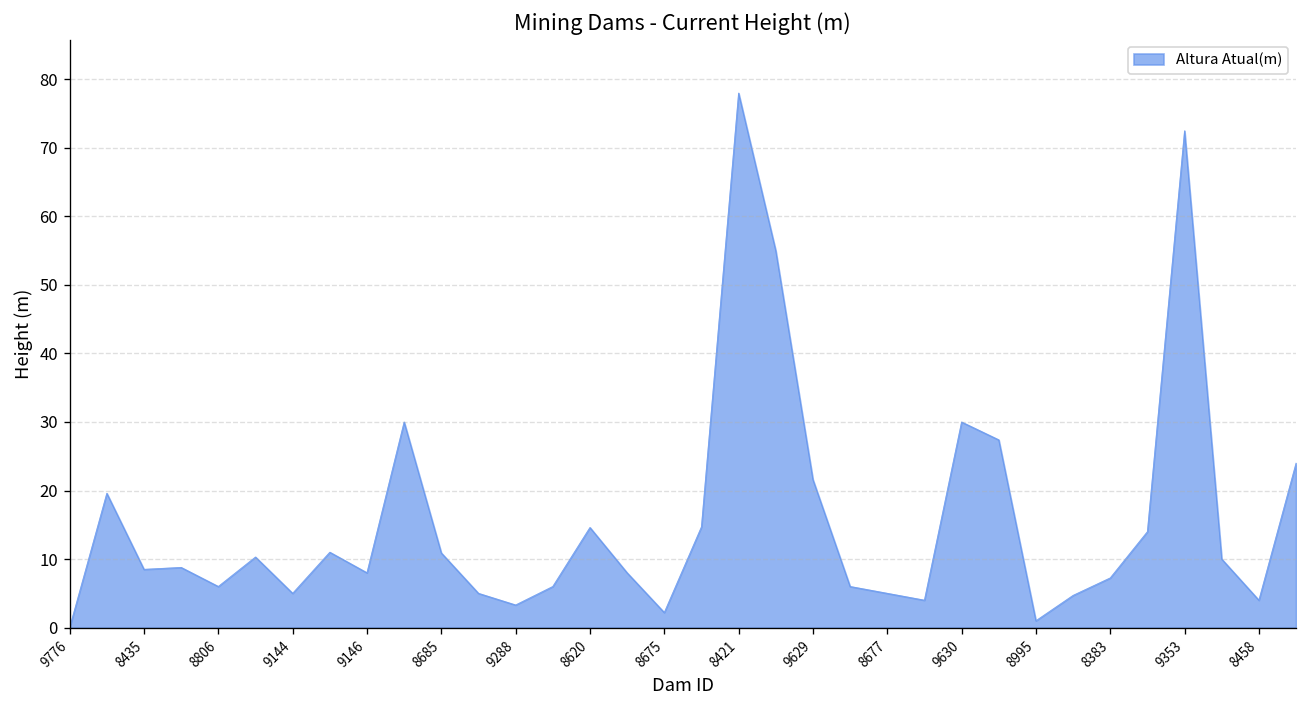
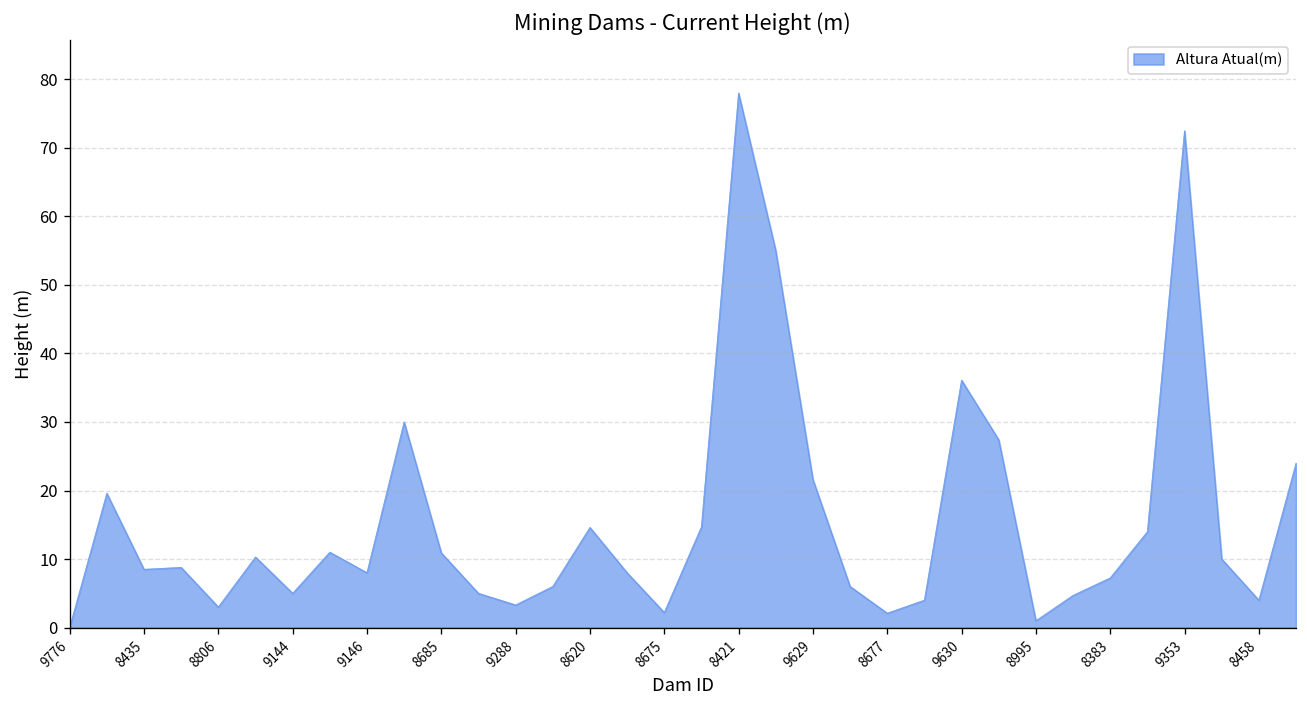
8806: 6 -> 3
8677: 5 -> 2
9630: 30 -> 36
